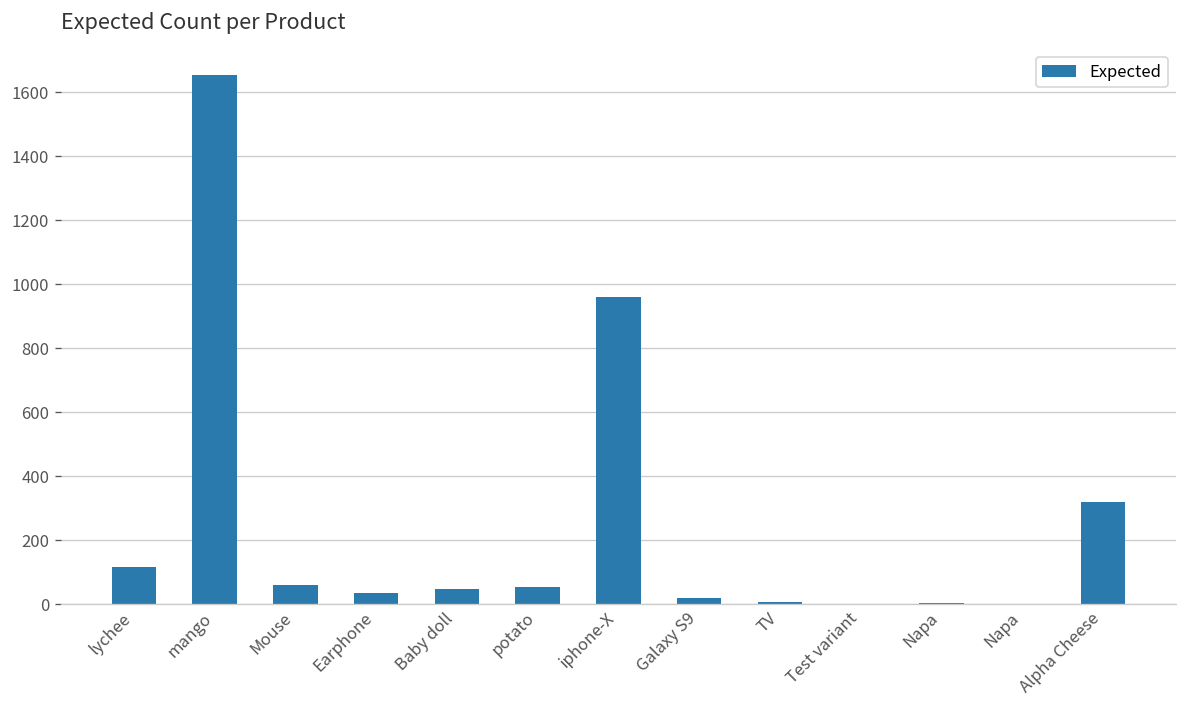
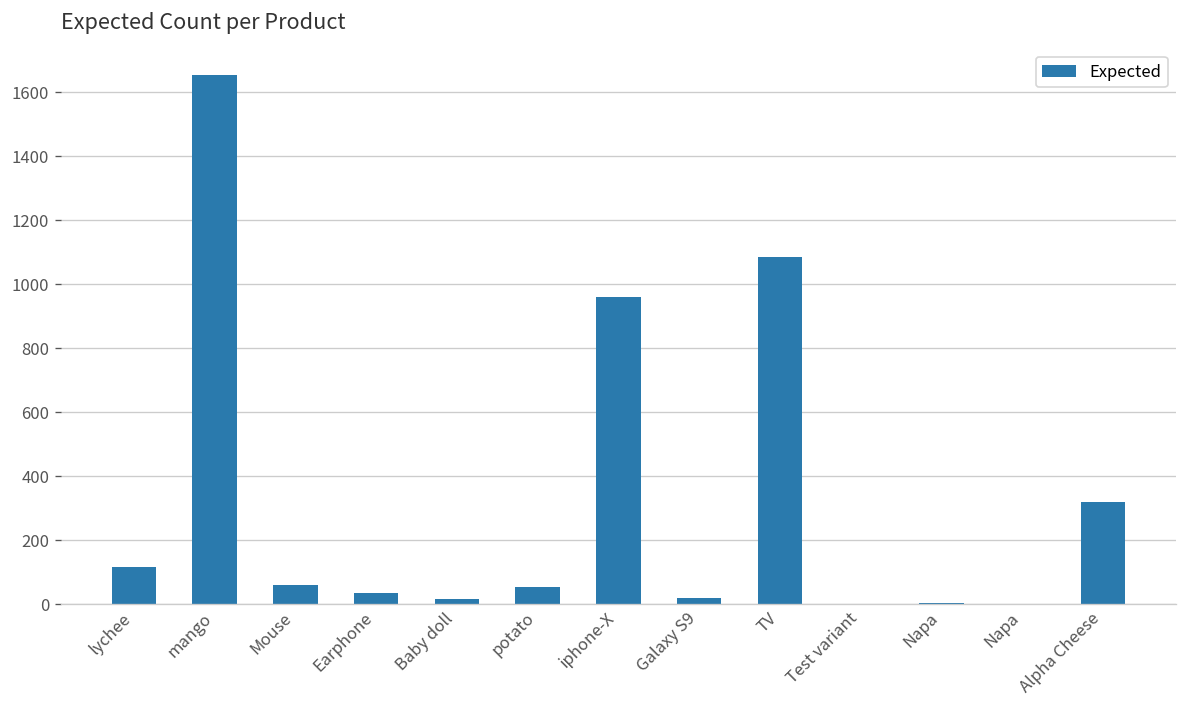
Baby doll: 50 -> 20
TV: 10 -> 1090
